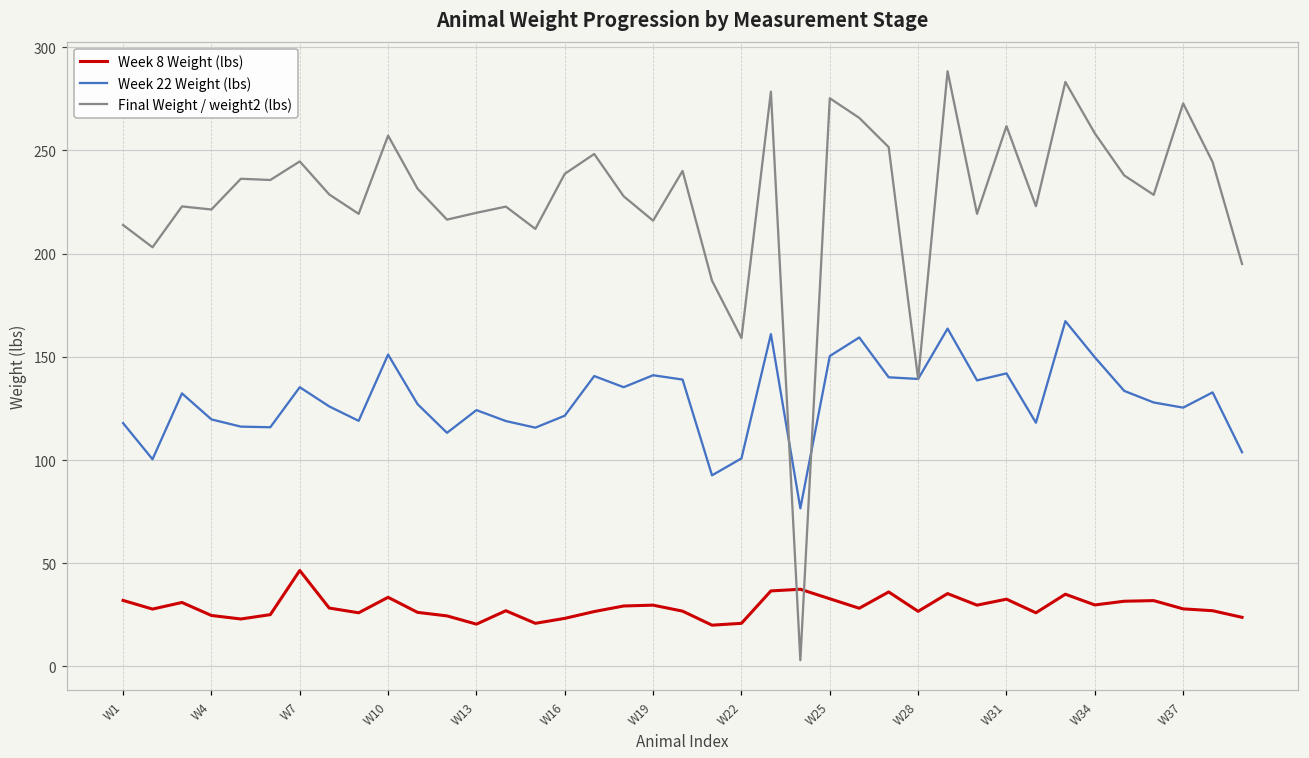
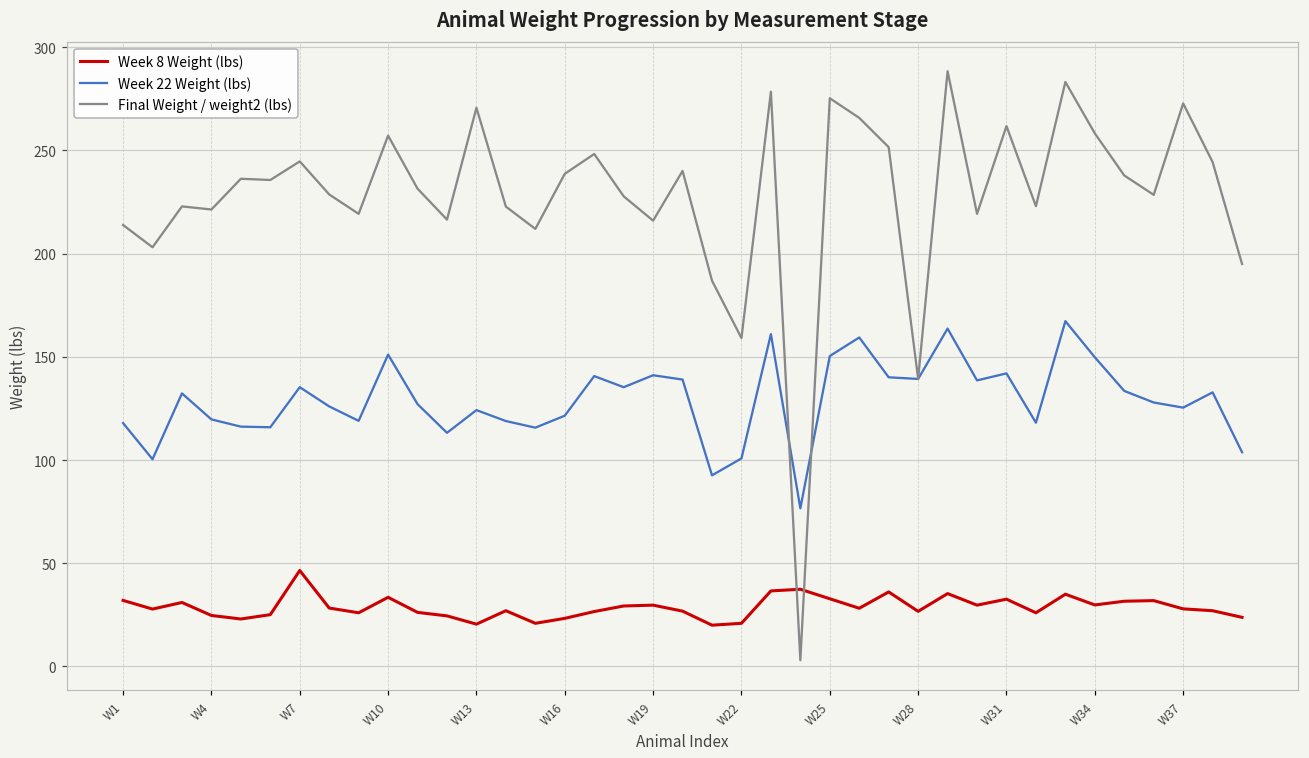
Final Weight / weight2 (lbs), W13: 220 -> 271
